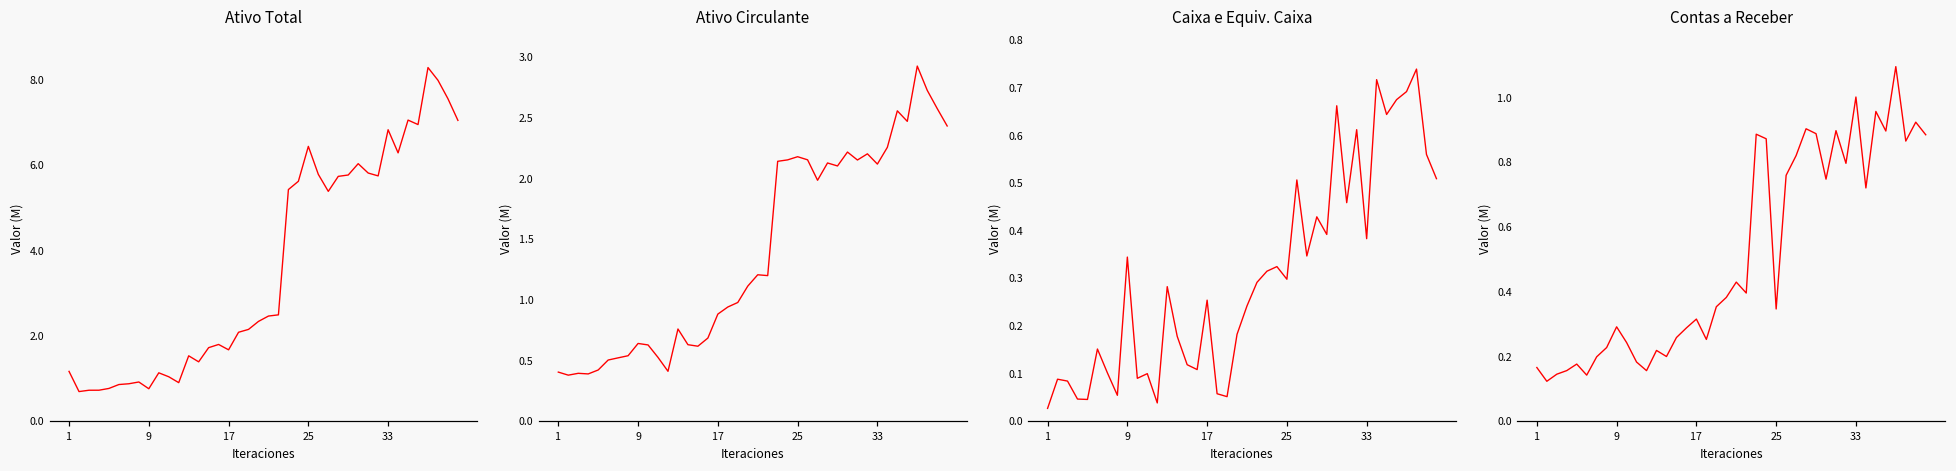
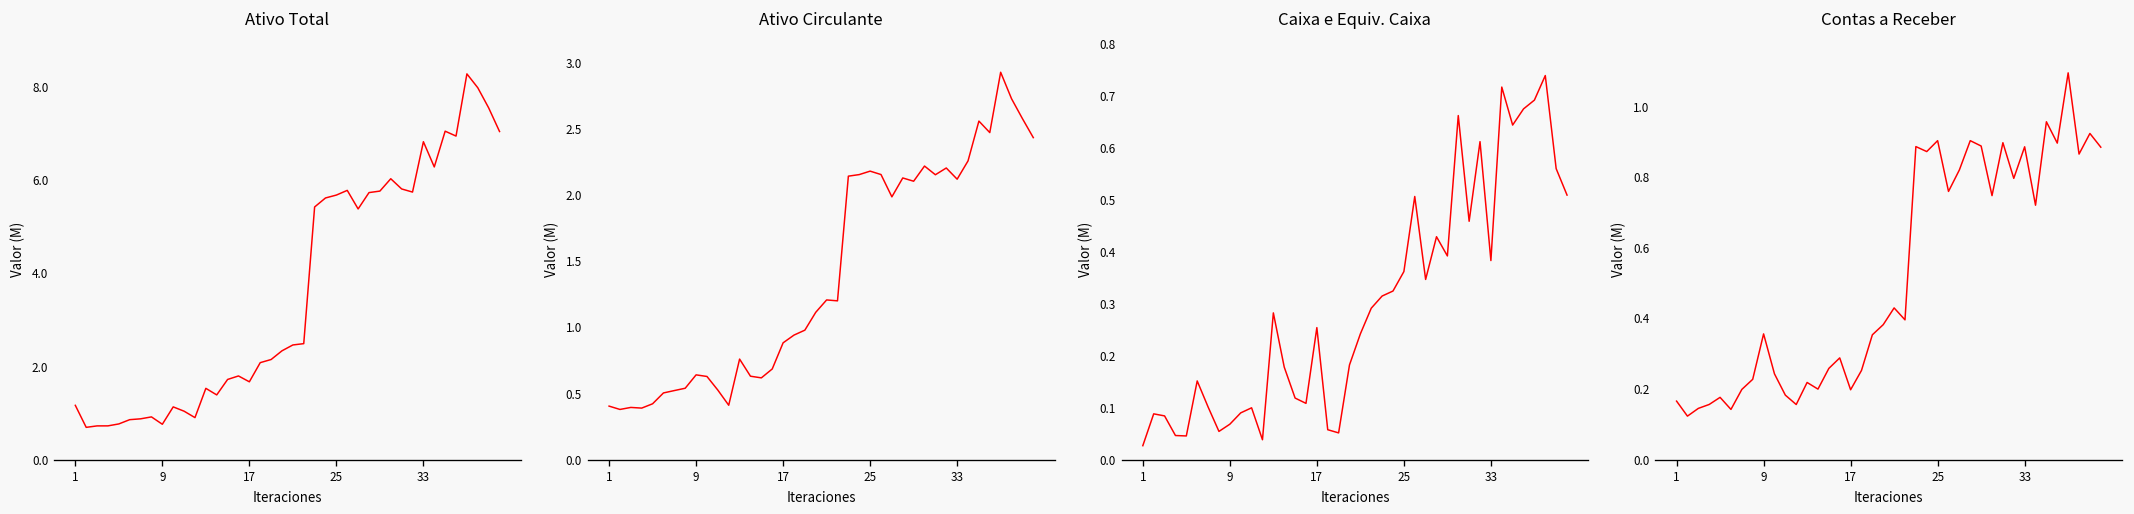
Ativo Total, 25: 6.4 -> 5.7
Caixa e Equiv. Caixa, 9: 0.34 -> 0.07
Caixa e Equiv. Caixa, 25: 0.30 -> 0.36
Contas a Receber, 9: 0.29 -> 0.36
Contas a Receber, 17: 0.32 -> 0.20
Contas a Receber, 25: 0.35 -> 0.90
Contas a Receber, 33: 1.00 -> 0.89
